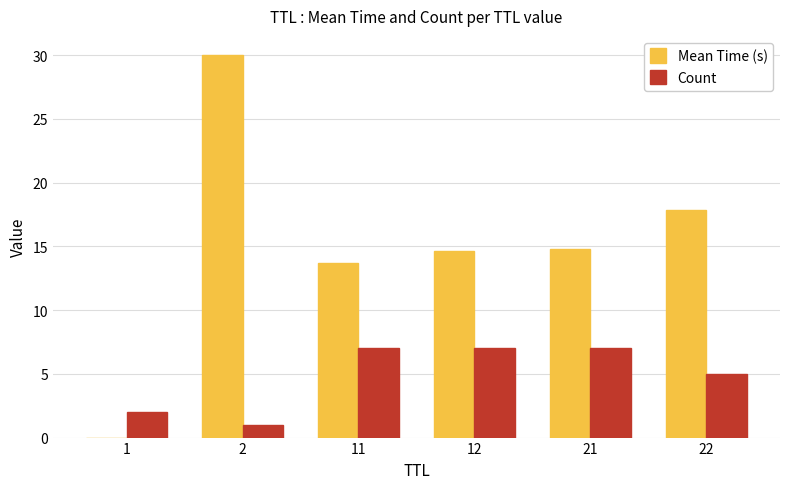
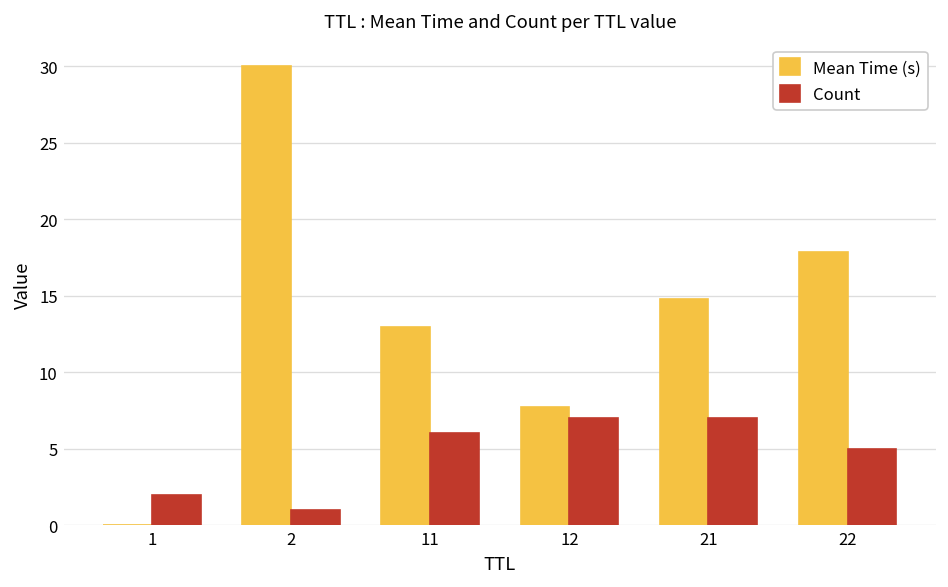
Mean Time (s), 11: 13.7 -> 12.9
Count, 11: 7 -> 6
Mean Time (s), 12: 14.6 -> 7.8
